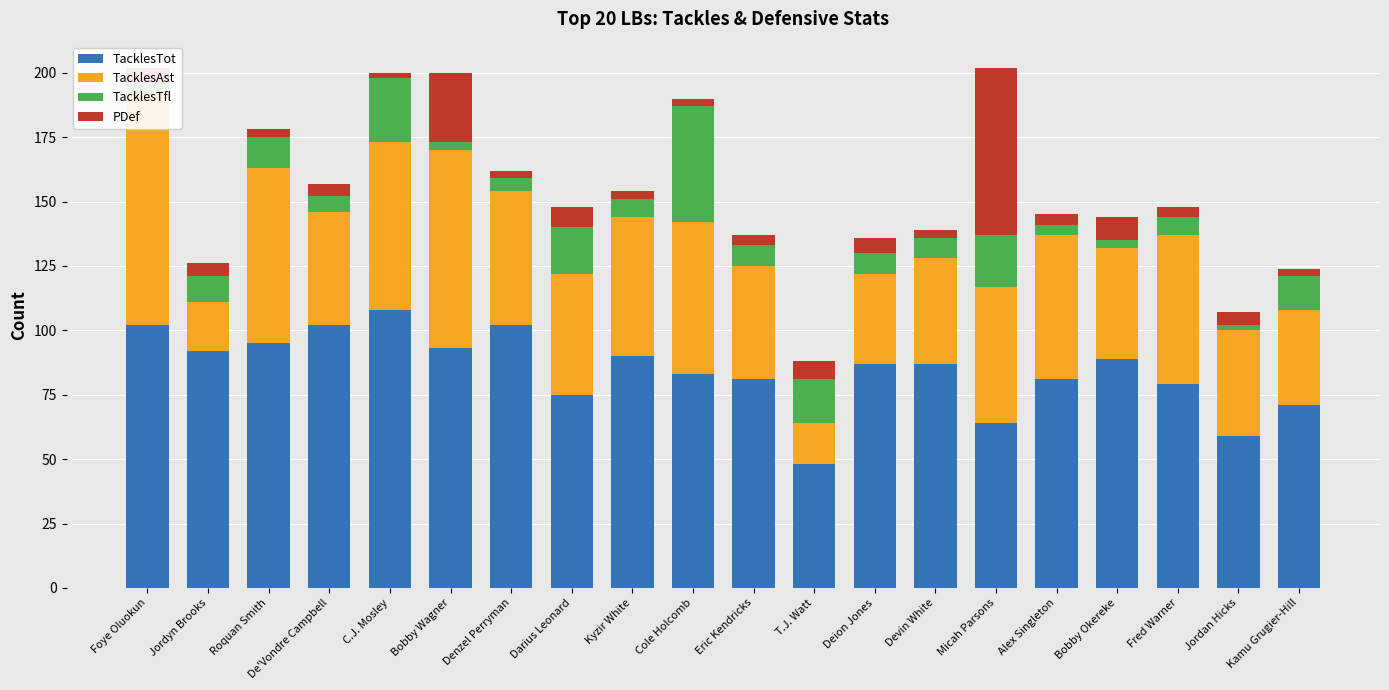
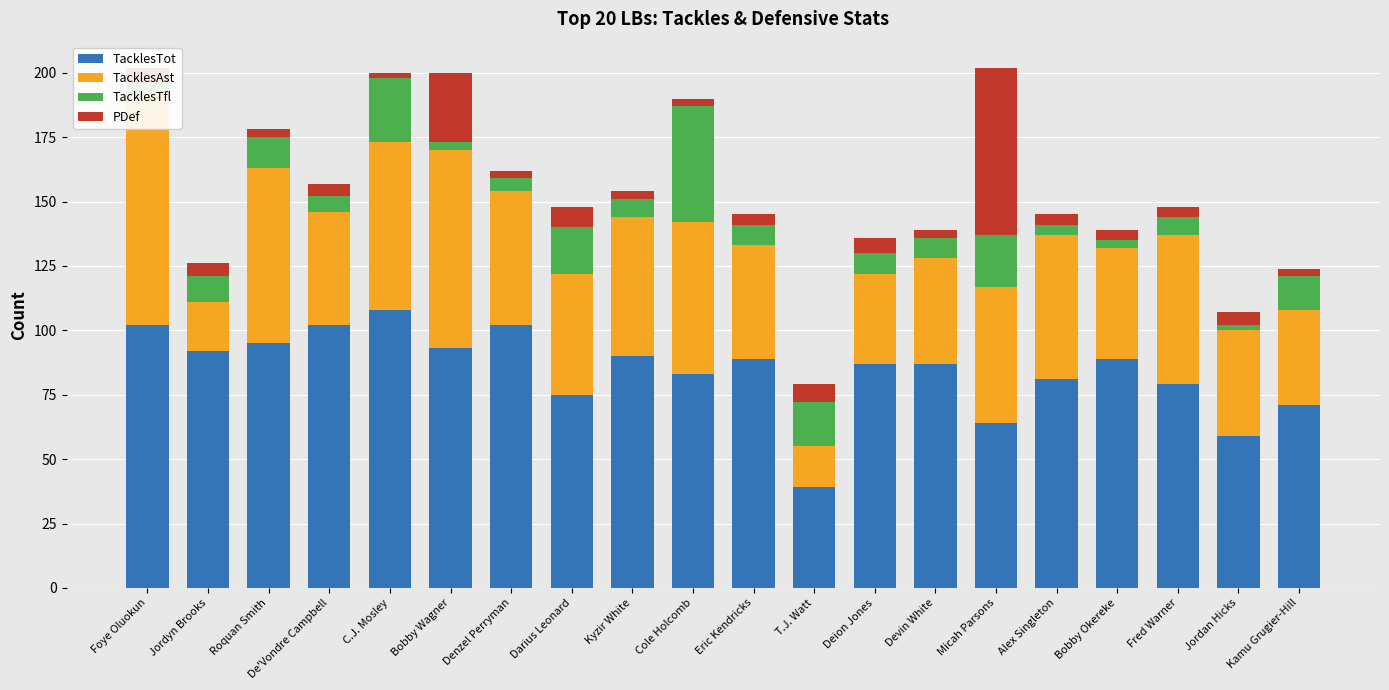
TacklesTot, Eric Kendricks: 81 -> 89
TacklesTot, T.J. Watt: 48 -> 39
PDef, Bobby Okereke: 9 -> 4
